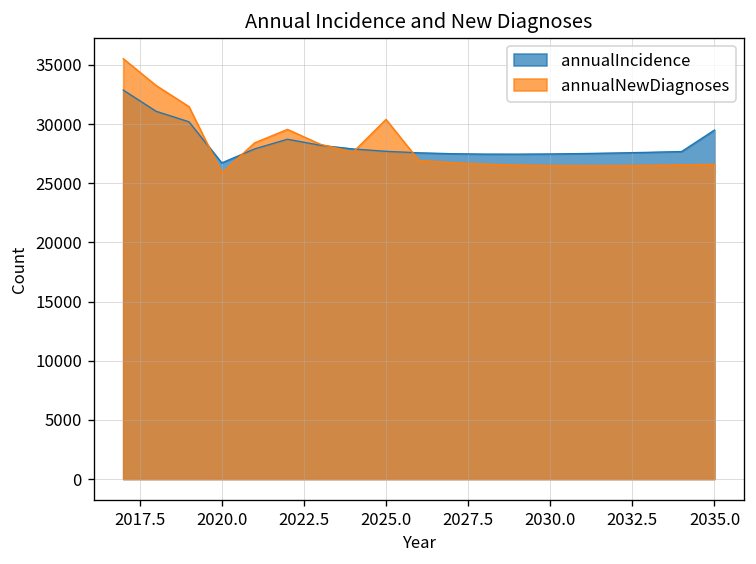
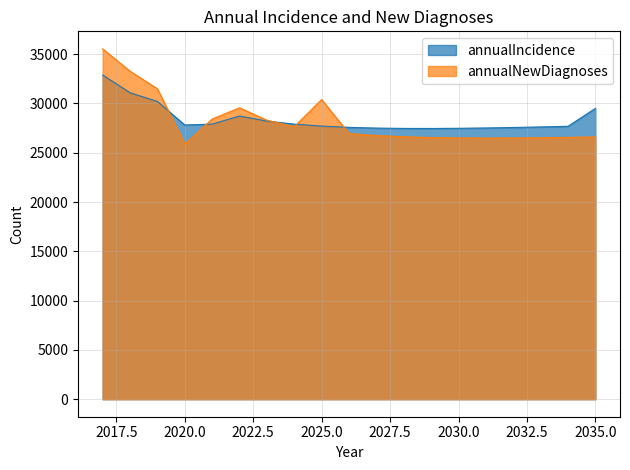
annualIncidence, 2020.0: 27000 -> 28000
